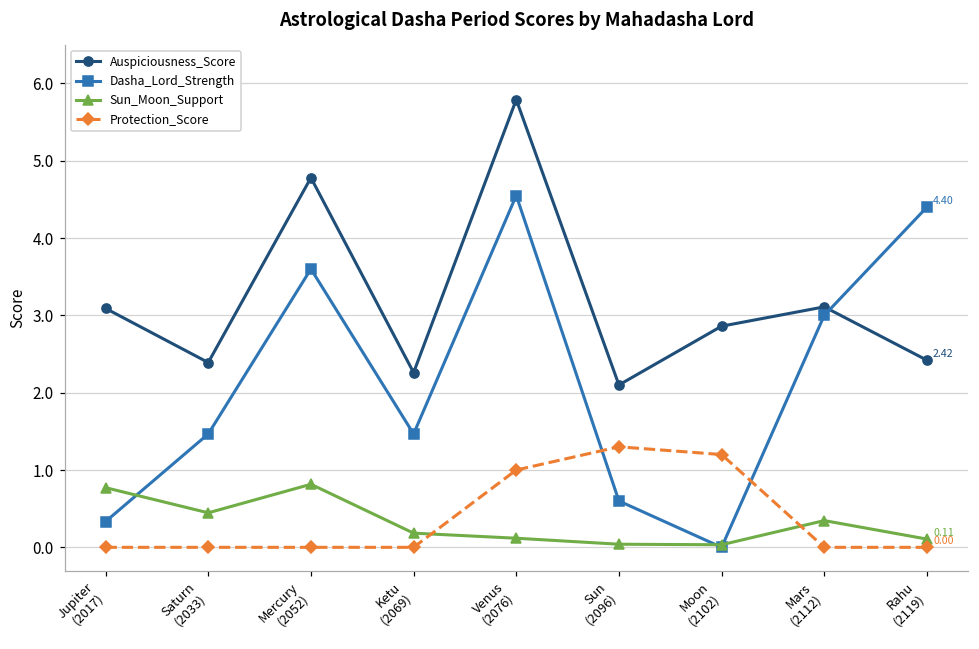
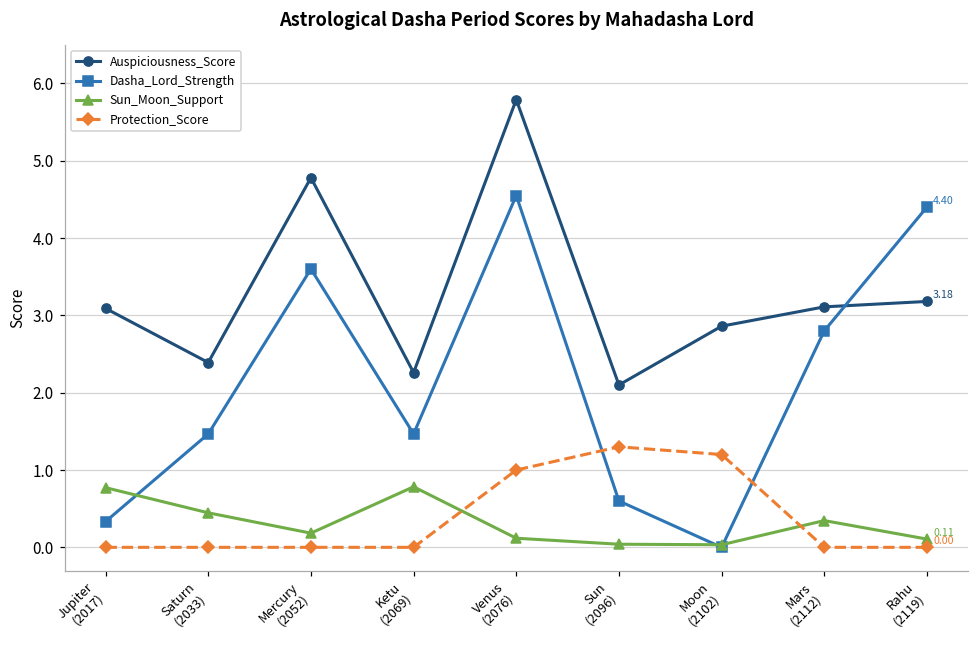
Sun_Moon_Support, Mercury (2052): 0.8 -> 0.2
Sun_Moon_Support, Ketu (2069): 0.2 -> 0.8
Dasha_Lord_Strength, Mars (2112): 3.0 -> 2.8
Auspiciousness_Score, Rahu (2119): 2.42 -> 3.18
